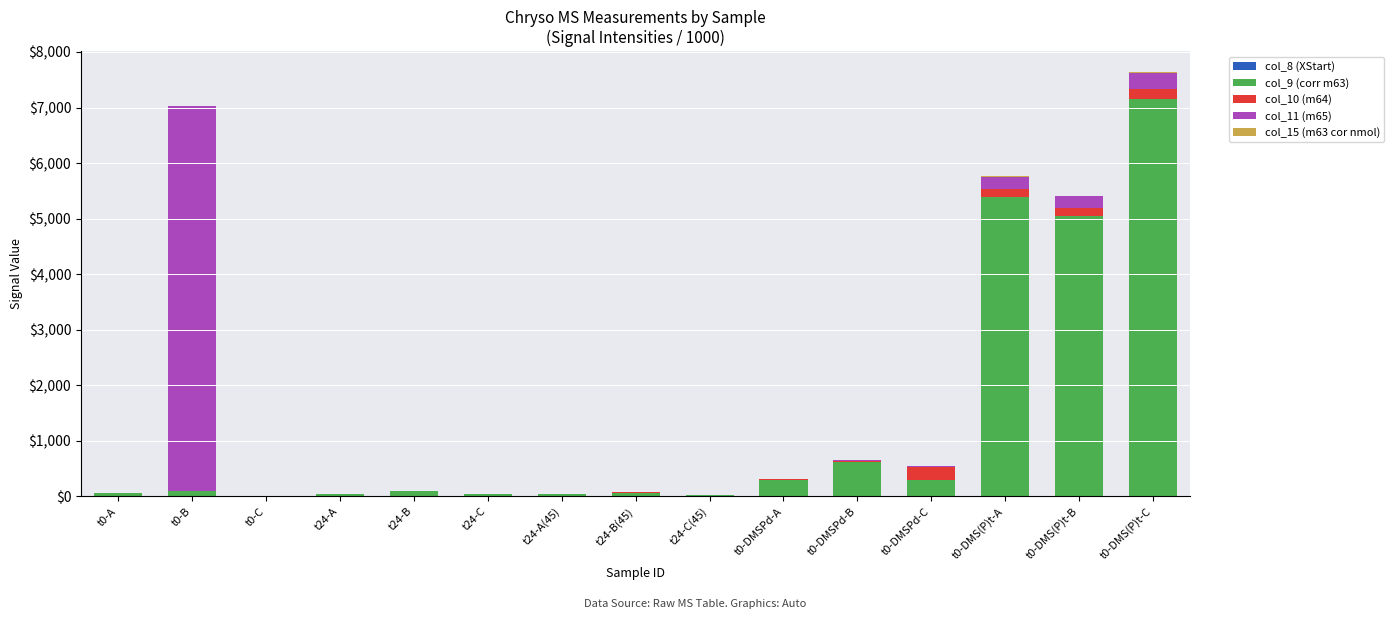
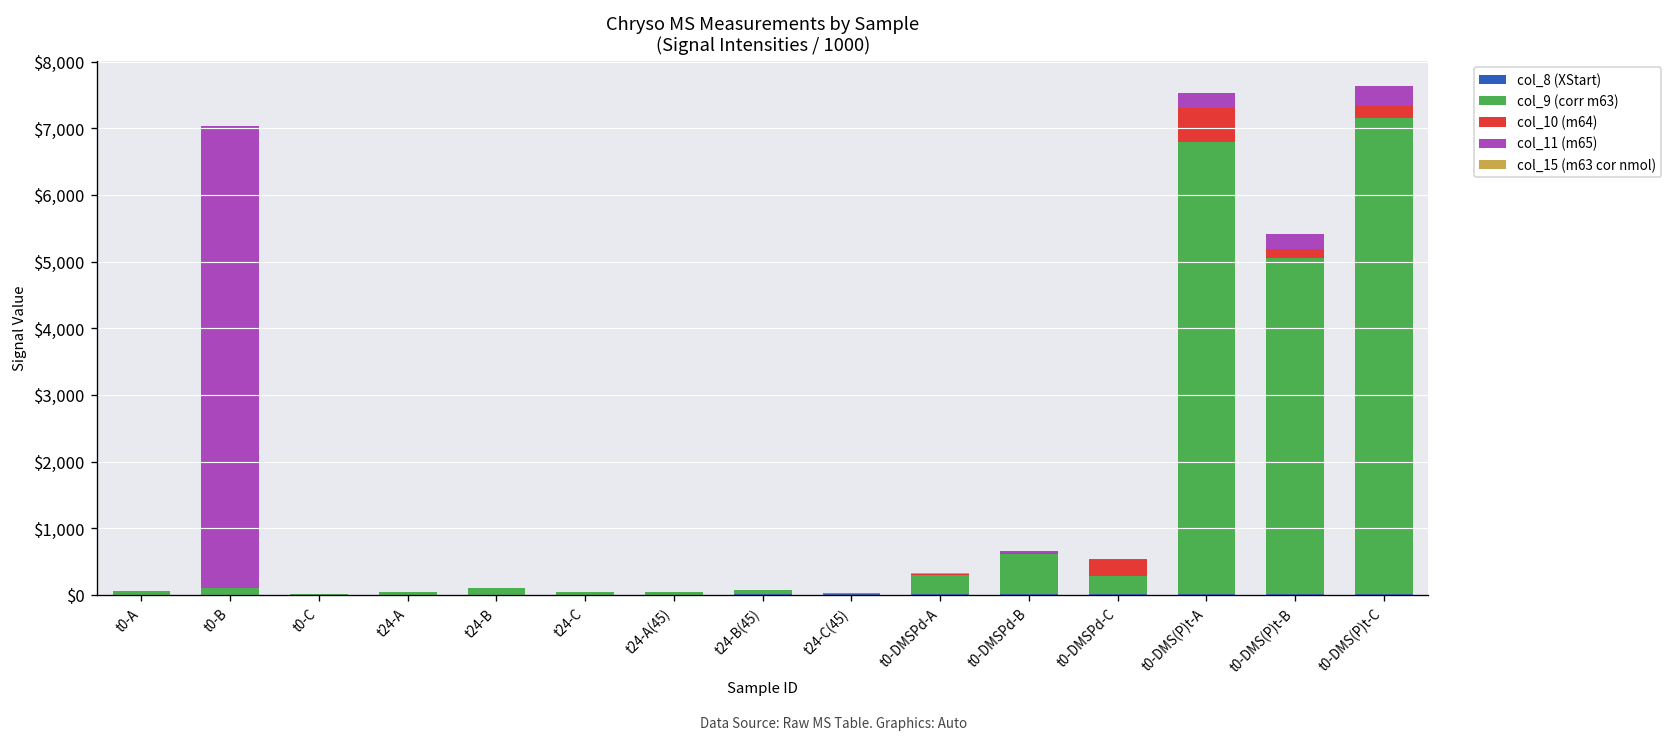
col_9 (corr m63), t0-DMS(P)t-A: $5,400 -> $6,800
col_10 (m64), t0-DMS(P)t-A: $100 -> $500
